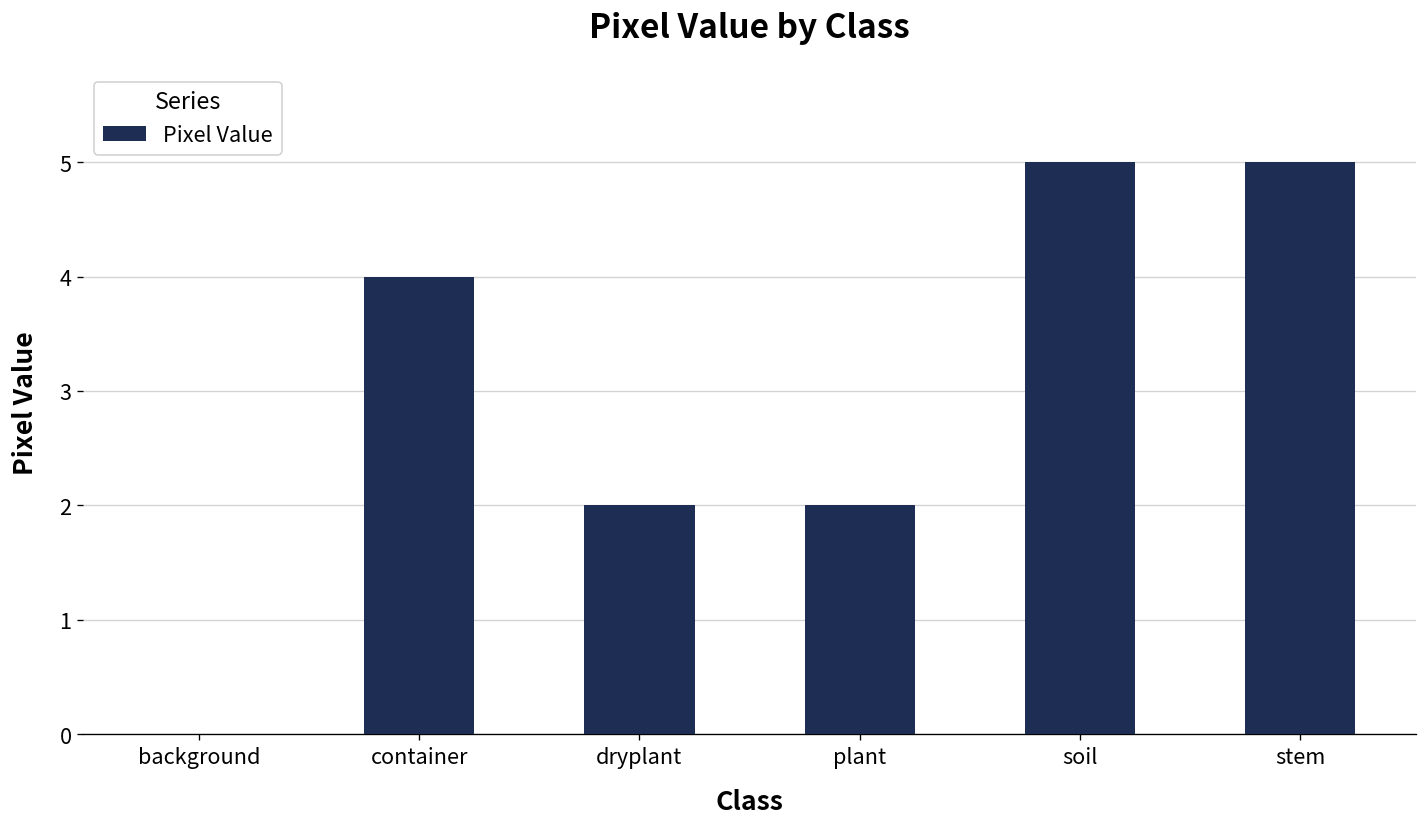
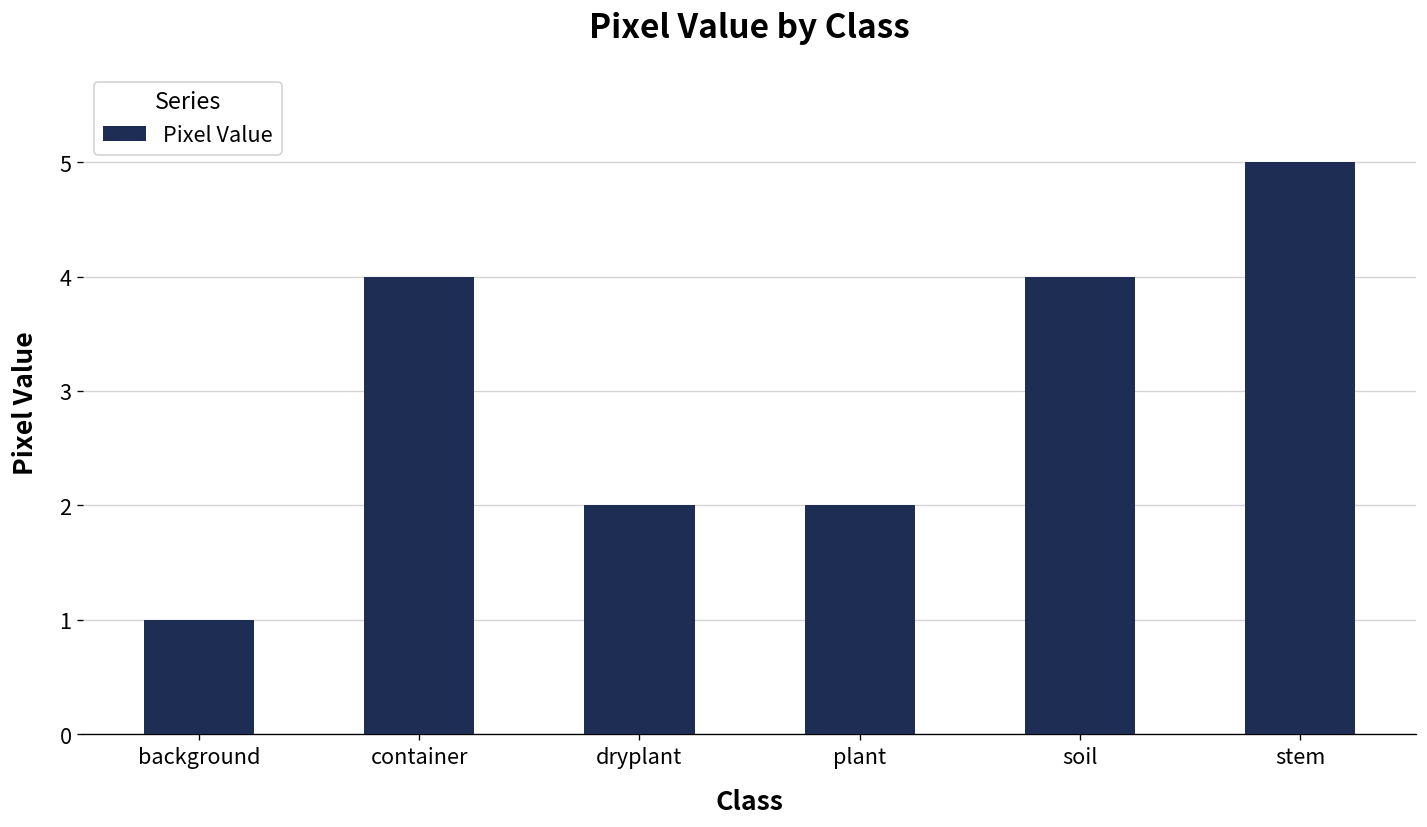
background: 0 -> 1
soil: 5 -> 4
